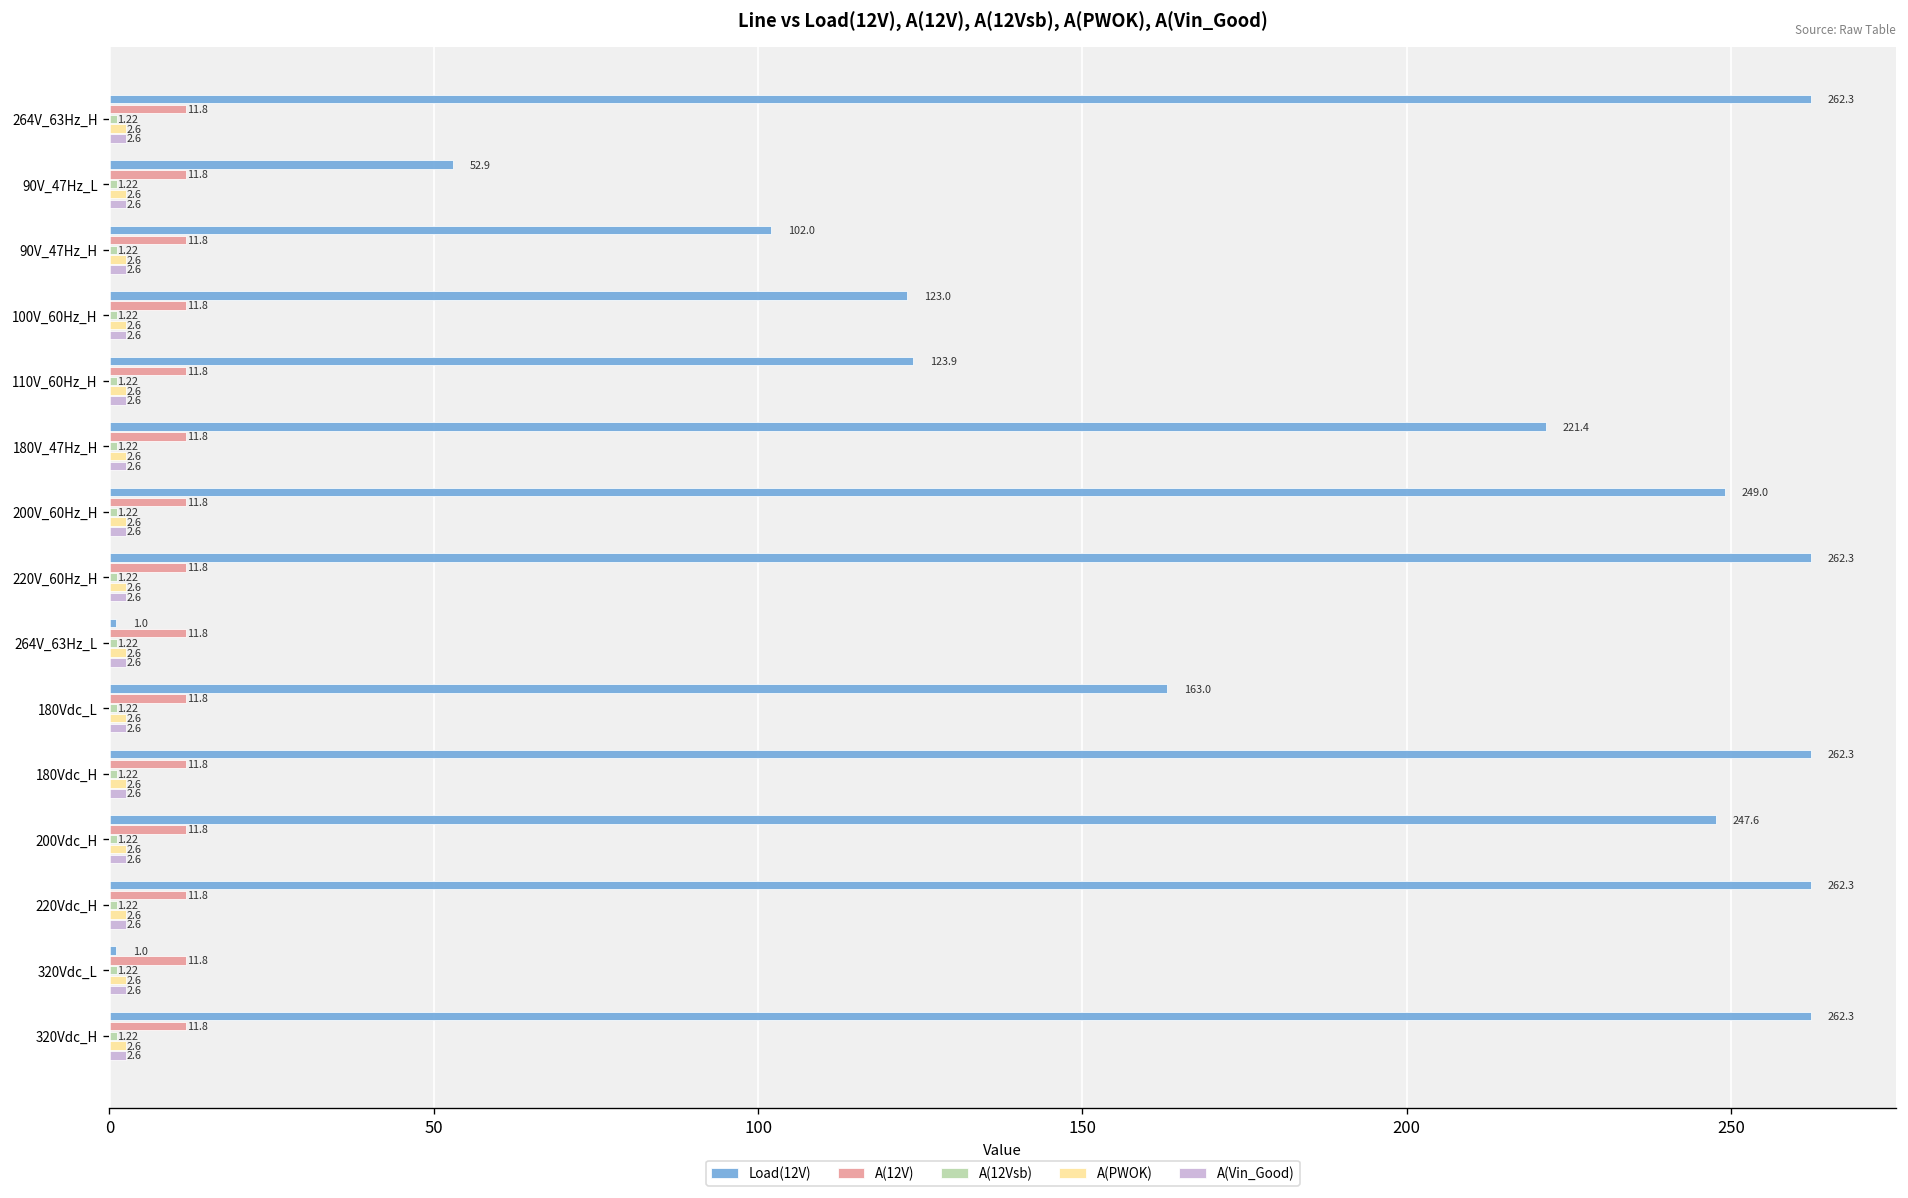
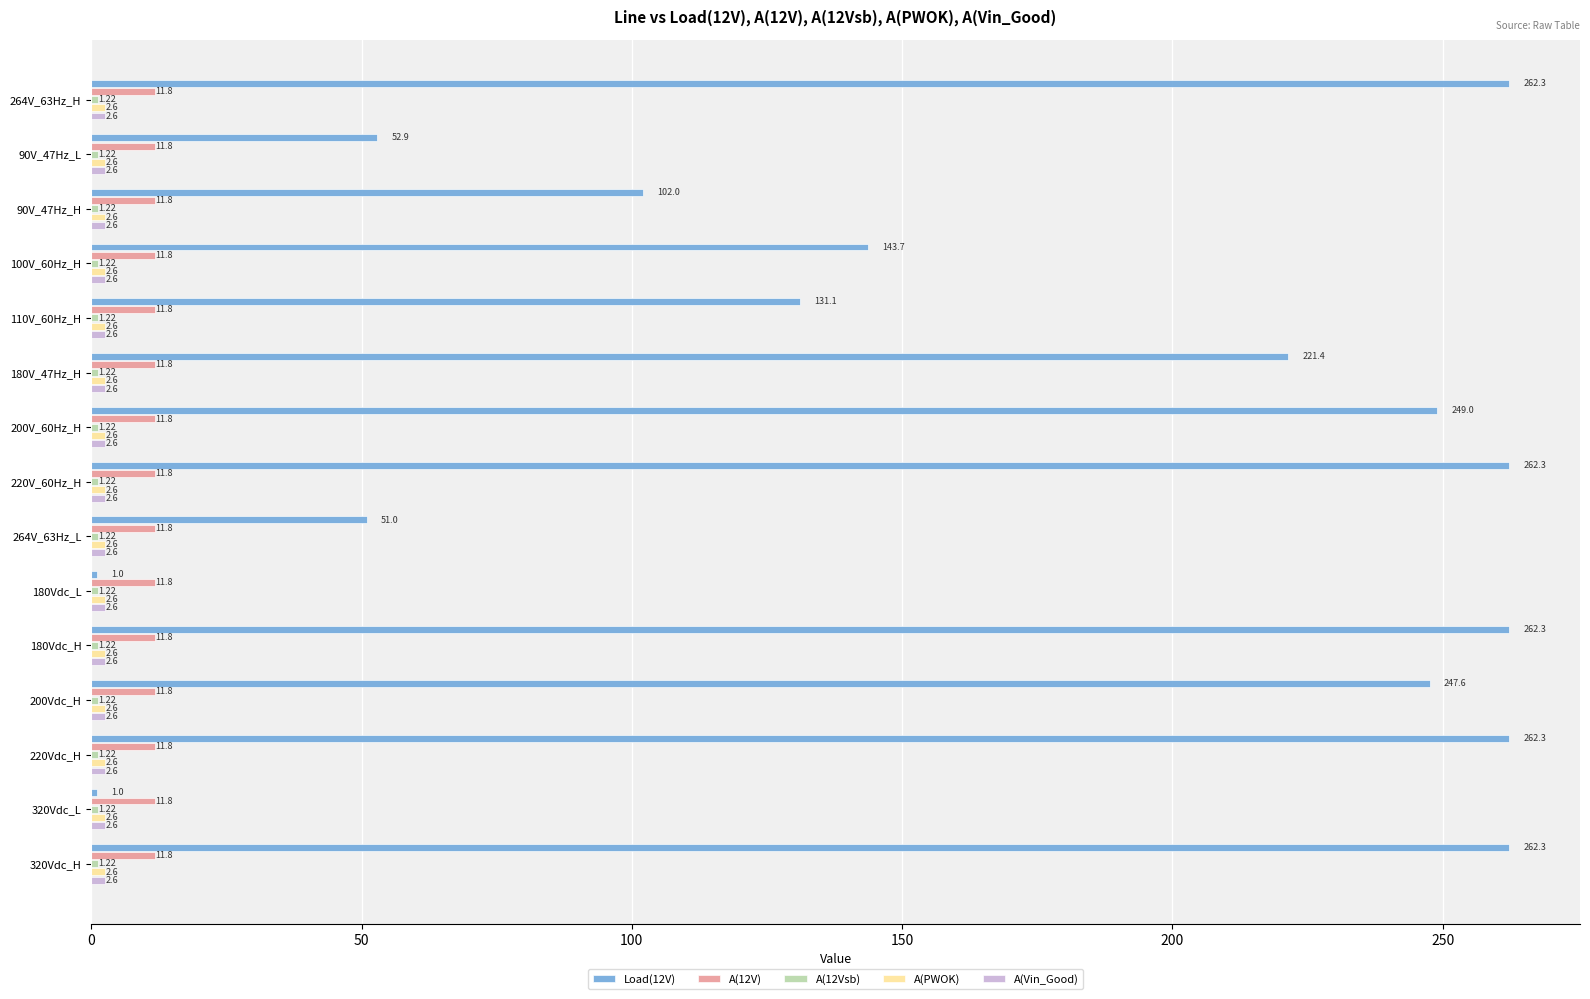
Load(12V), 100V_60Hz_H: 123.0 -> 143.7
Load(12V), 110V_60Hz_H: 123.9 -> 131.1
Load(12V), 264V_63Hz_L: 1.0 -> 51.0
Load(12V), 180Vdc_L: 163.0 -> 1.0
